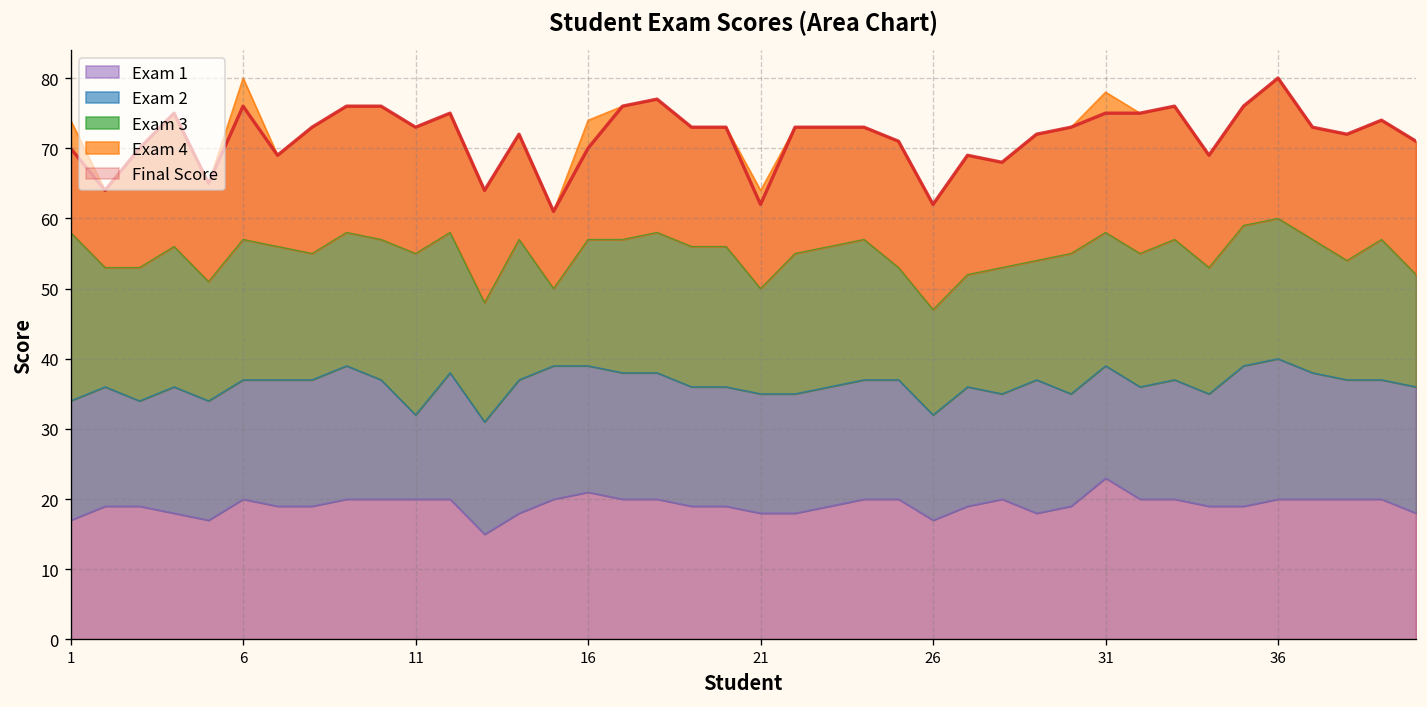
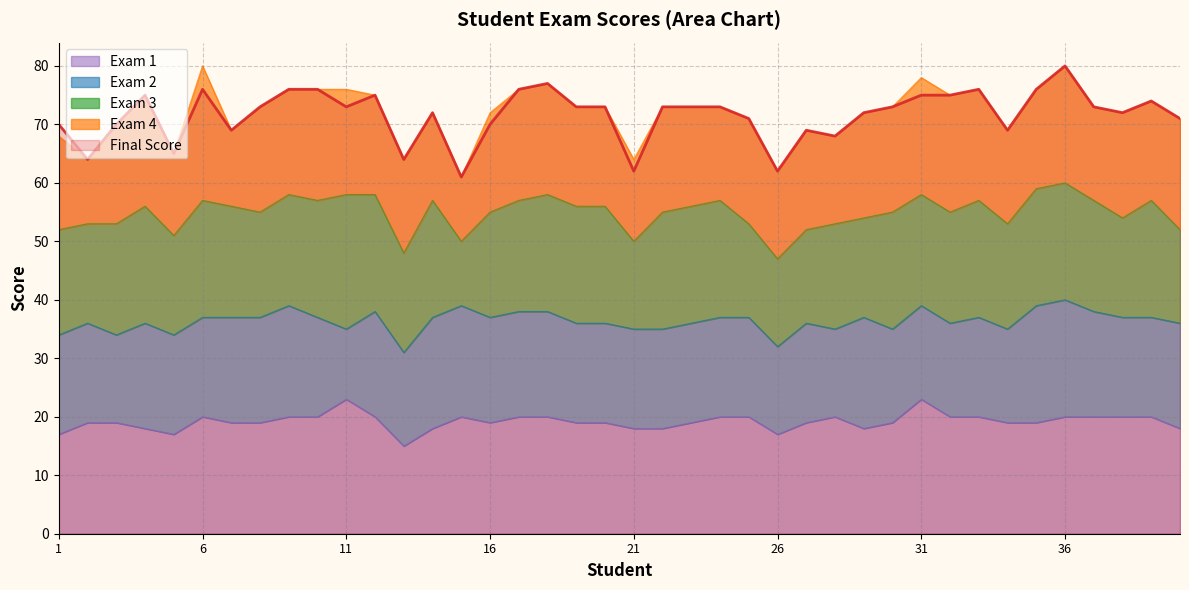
Exam 3, 1: 24 -> 18
Exam 1, 11: 20 -> 23
Exam 1, 16: 21 -> 19
